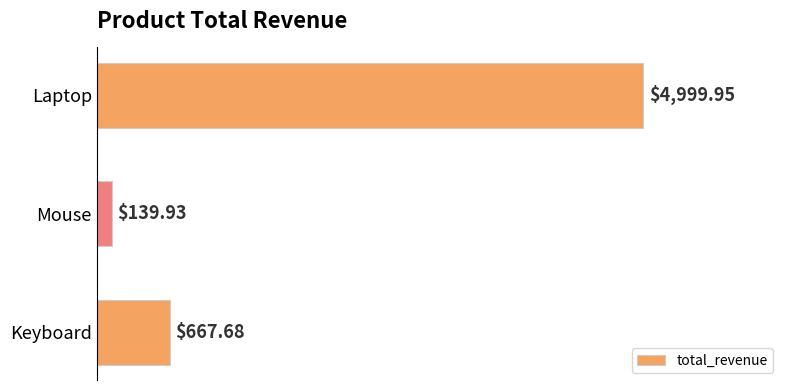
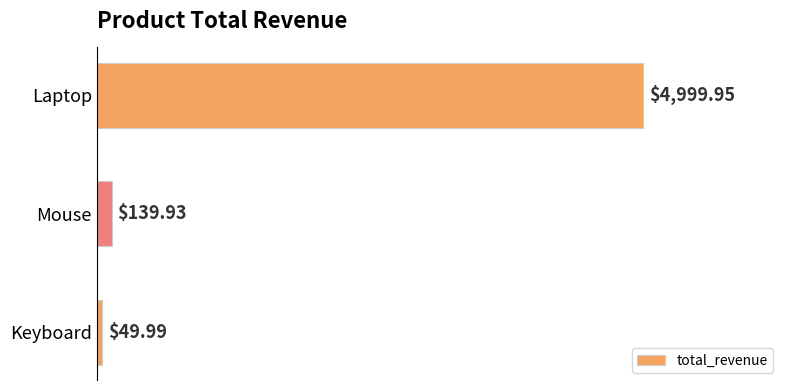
Keyboard: $667.68 -> $49.99
